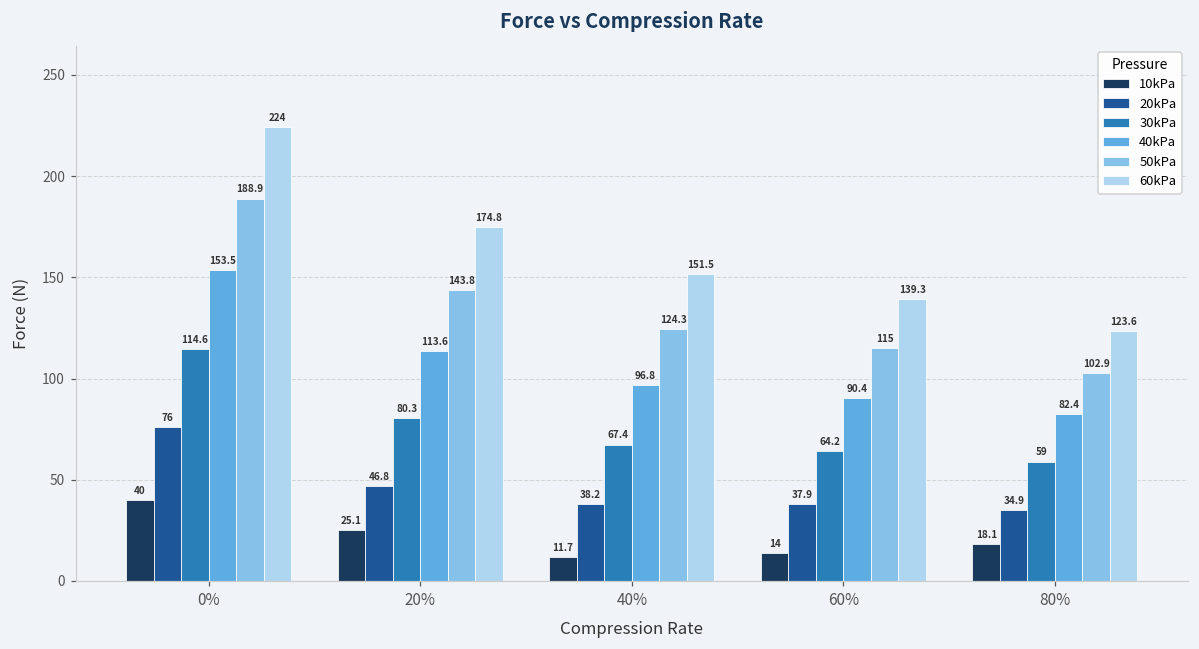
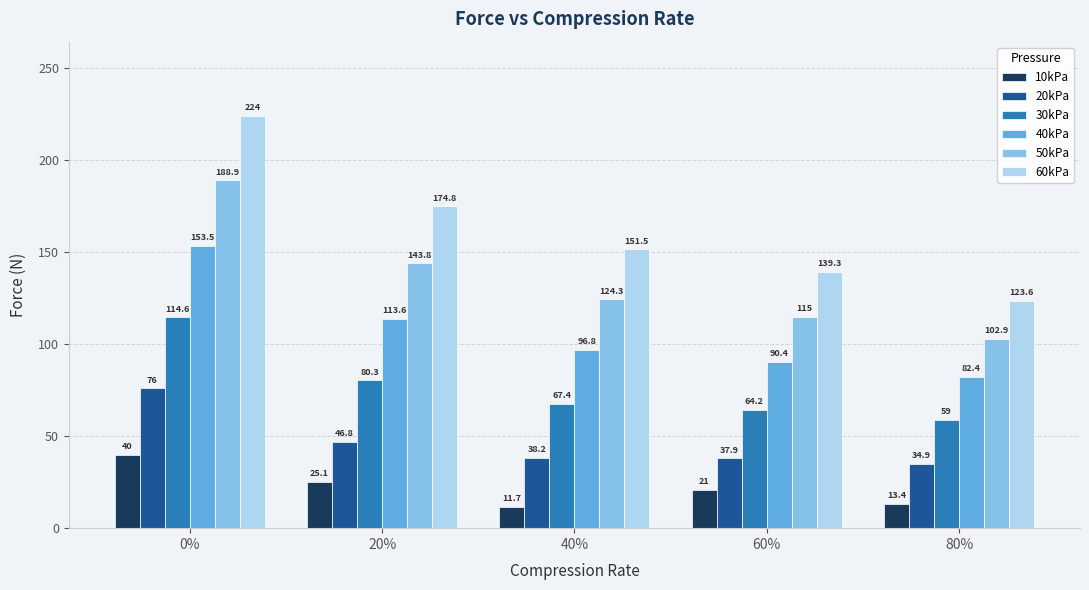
10kPa, 60%: 14 -> 21
10kPa, 80%: 18.1 -> 13.4
